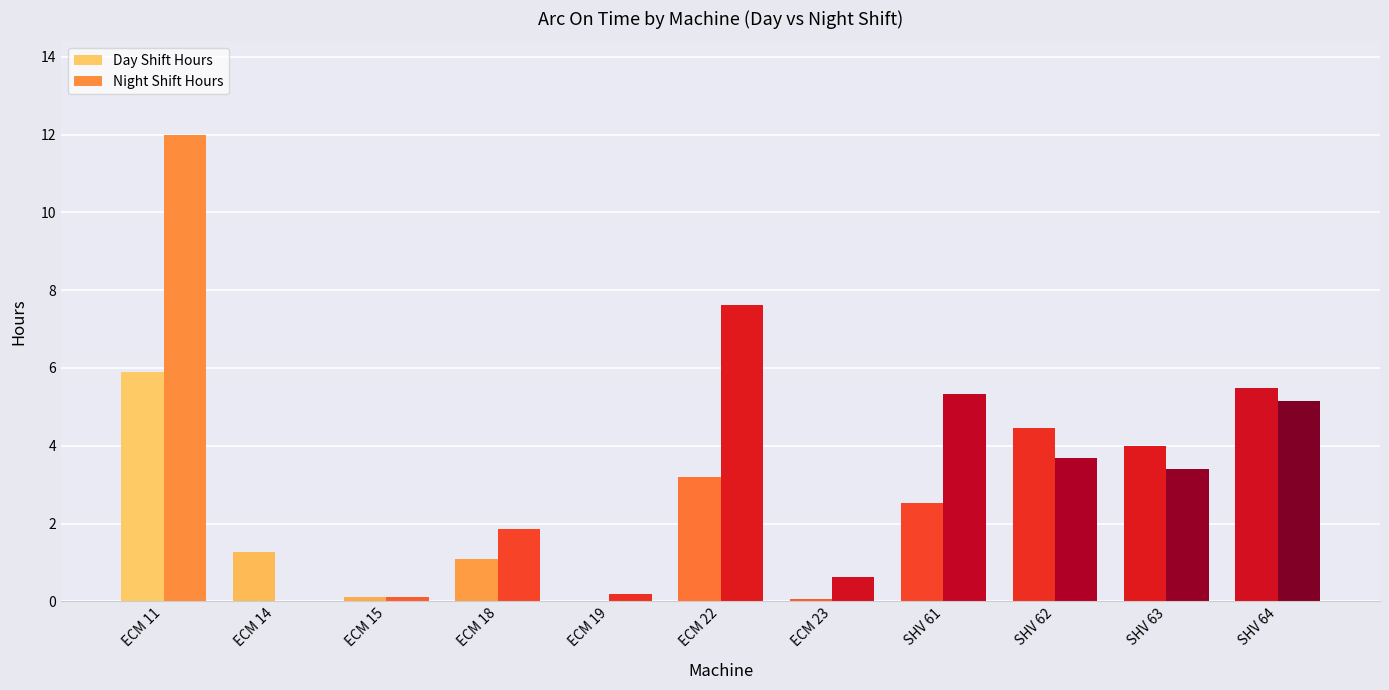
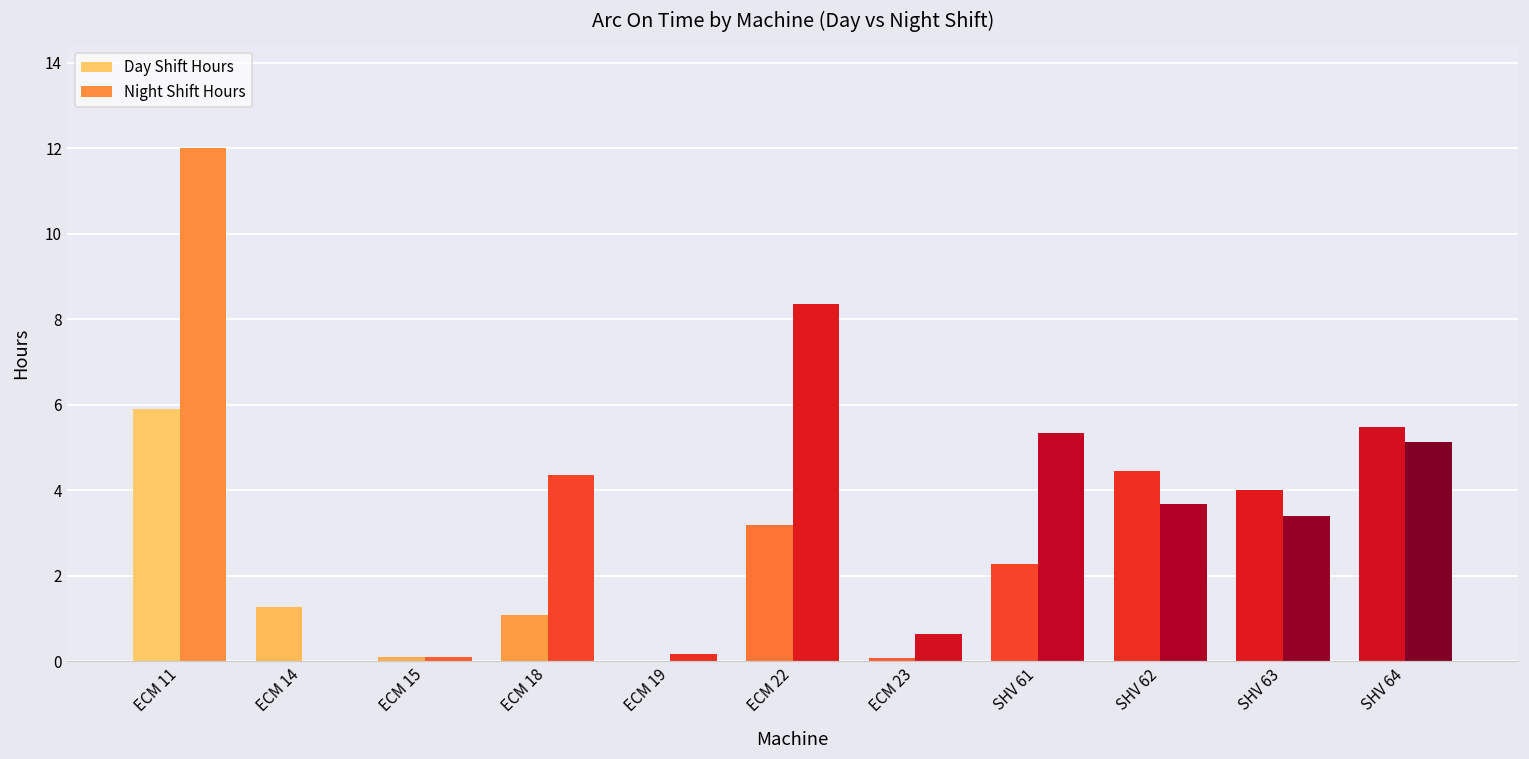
Night Shift Hours, ECM 18: 1.9 -> 4.4
Night Shift Hours, ECM 22: 7.6 -> 8.4
Day Shift Hours, SHV 61: 2.5 -> 2.3
